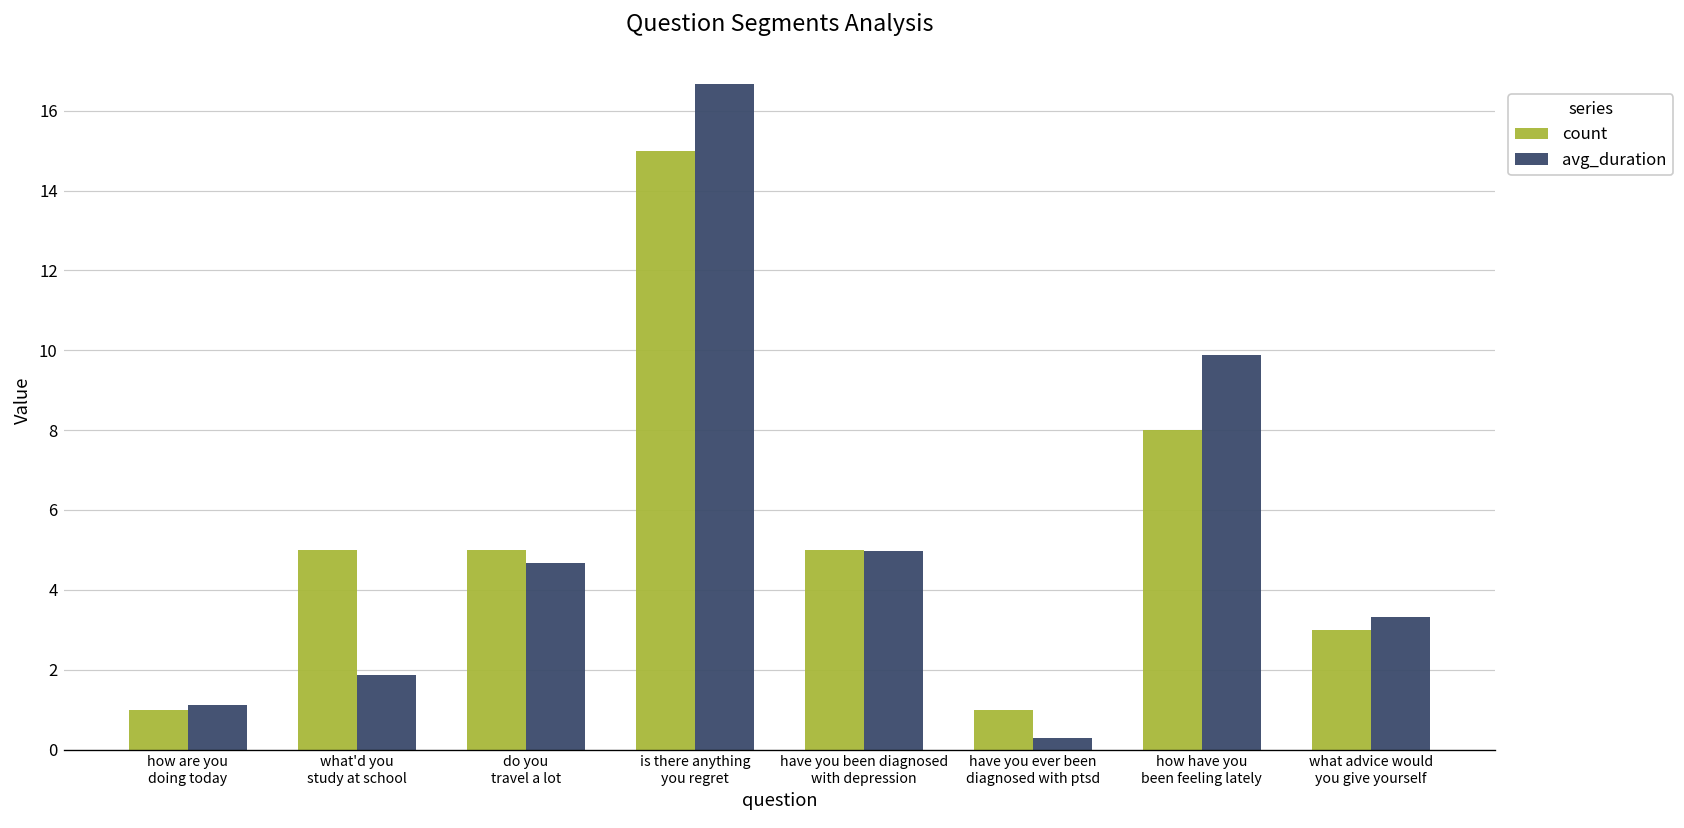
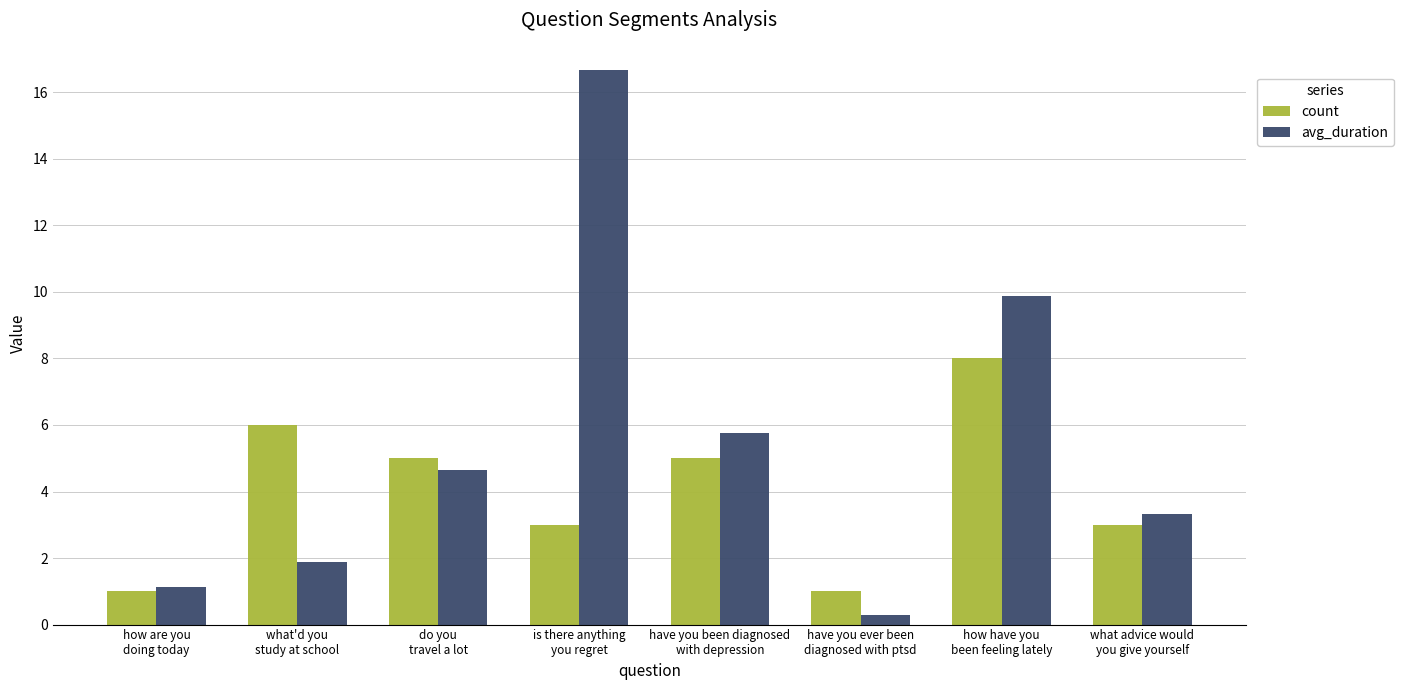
count, what'd you study at school: 5 -> 6
count, is there anything you regret: 15 -> 3
avg_duration, have you been diagnosed with depression: 5.0 -> 5.8
